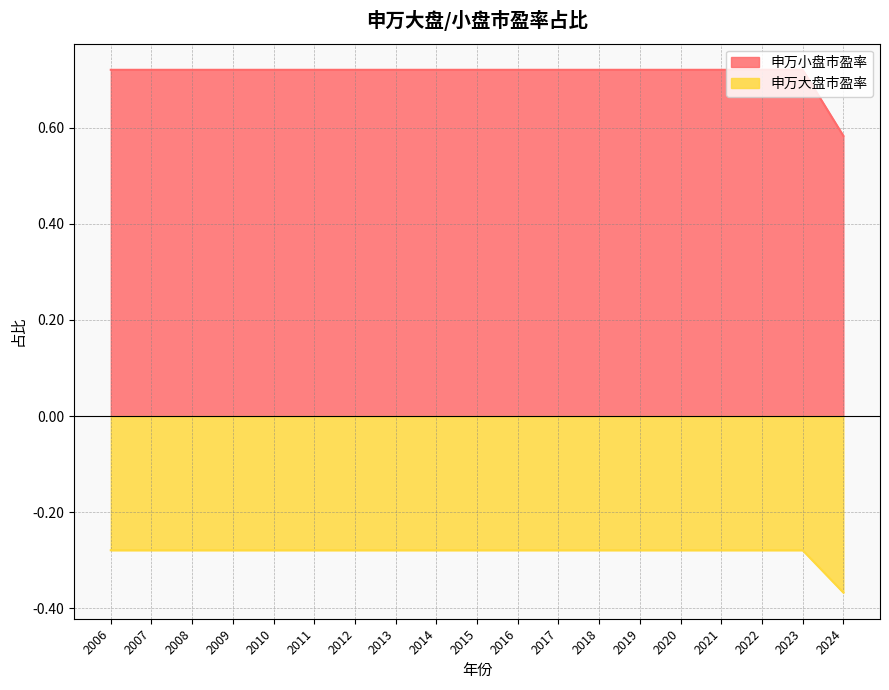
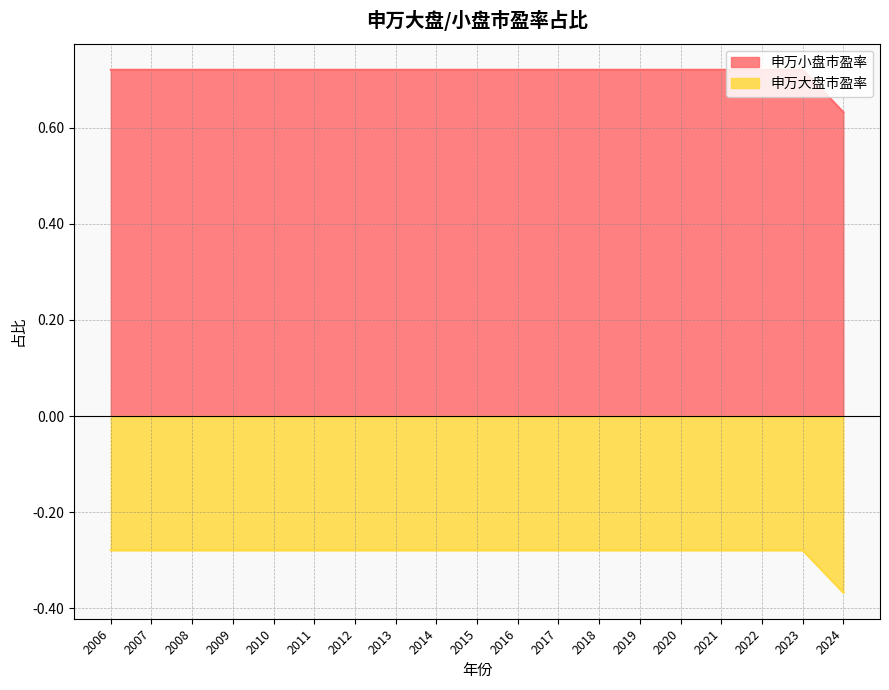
申万小盘市盈率, 2024: 0.58 -> 0.63
